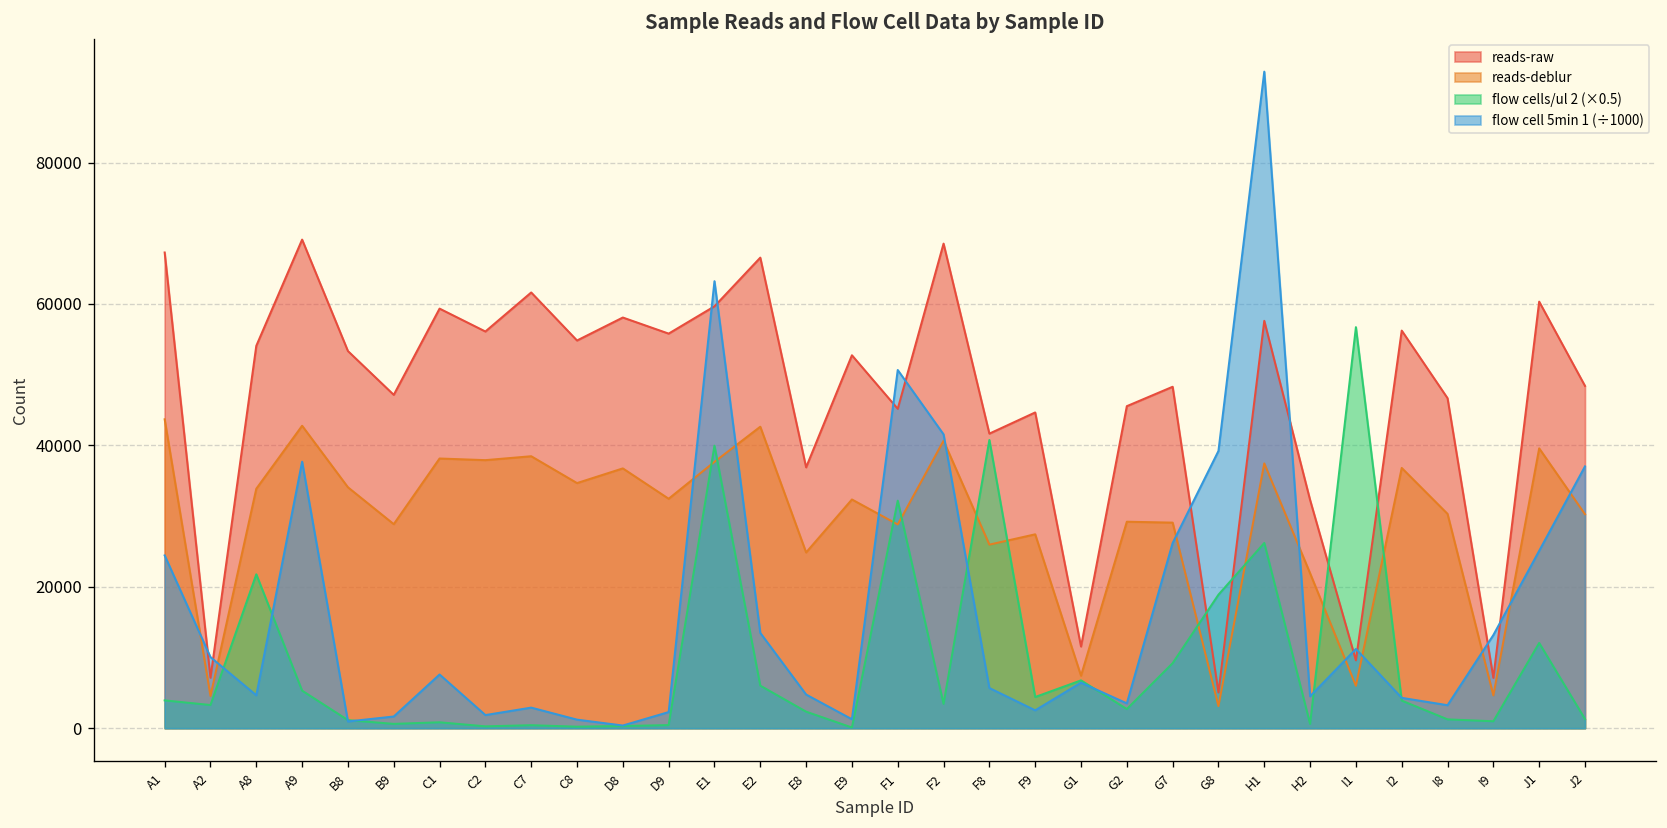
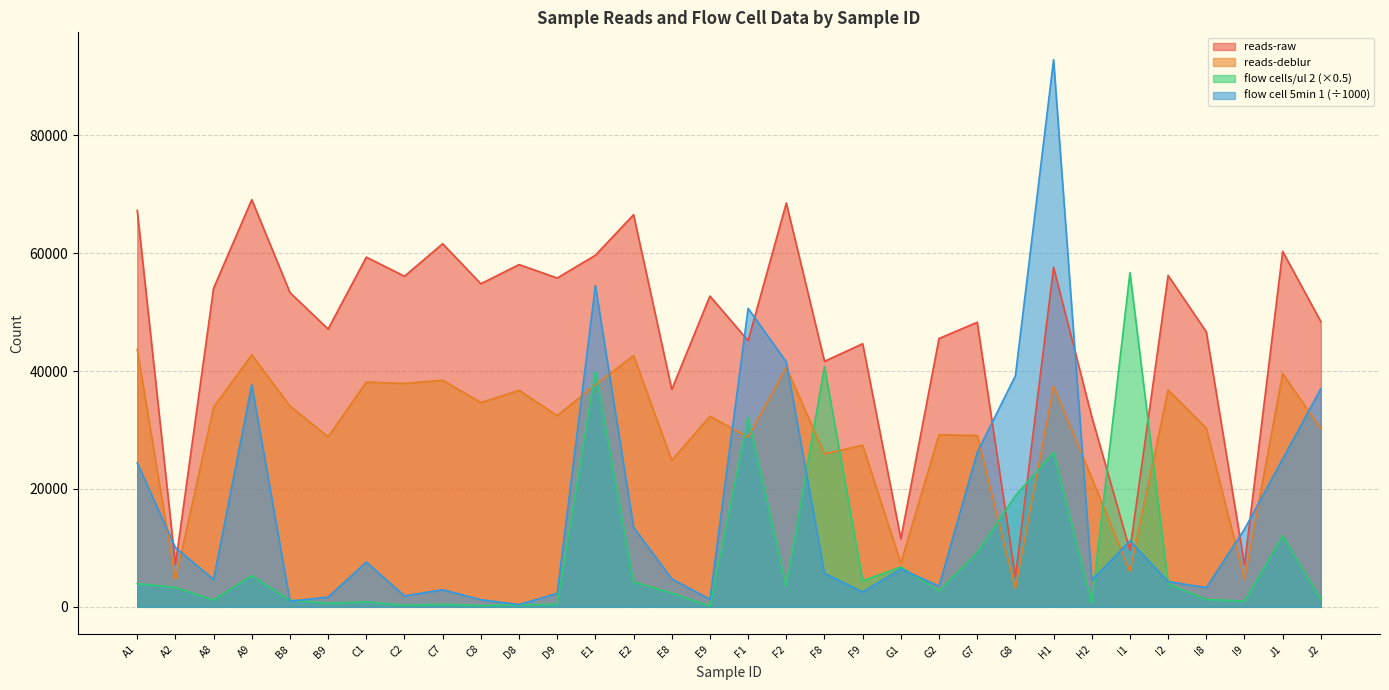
flow cells/ul 2 (×0.5), A8: 22000 -> 1000
flow cell 5min 1 (÷1000), E1: 63000 -> 55000
flow cells/ul 2 (×0.5), E2: 6000 -> 4000
